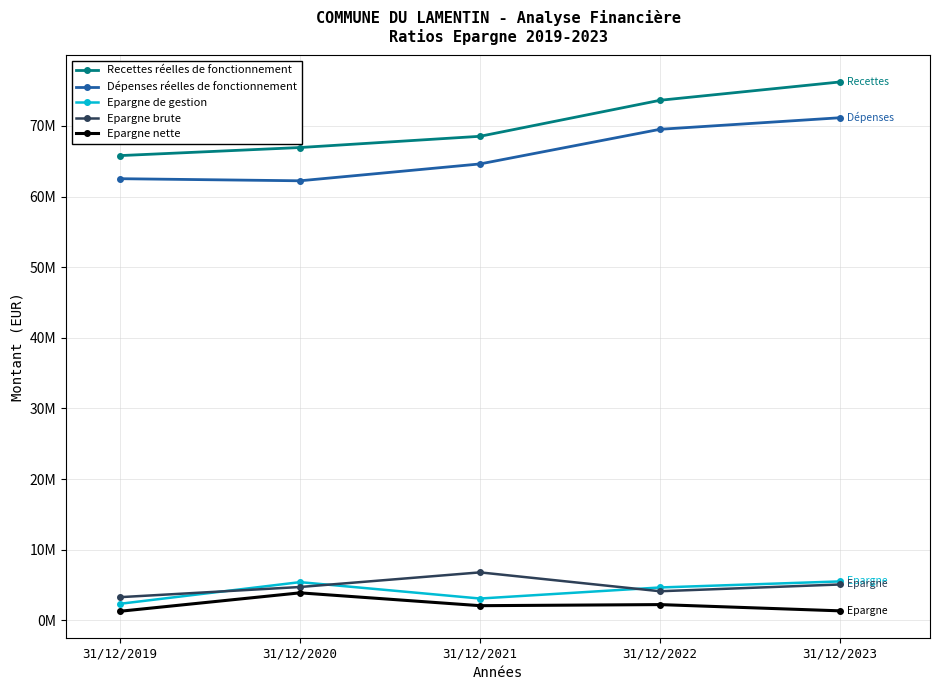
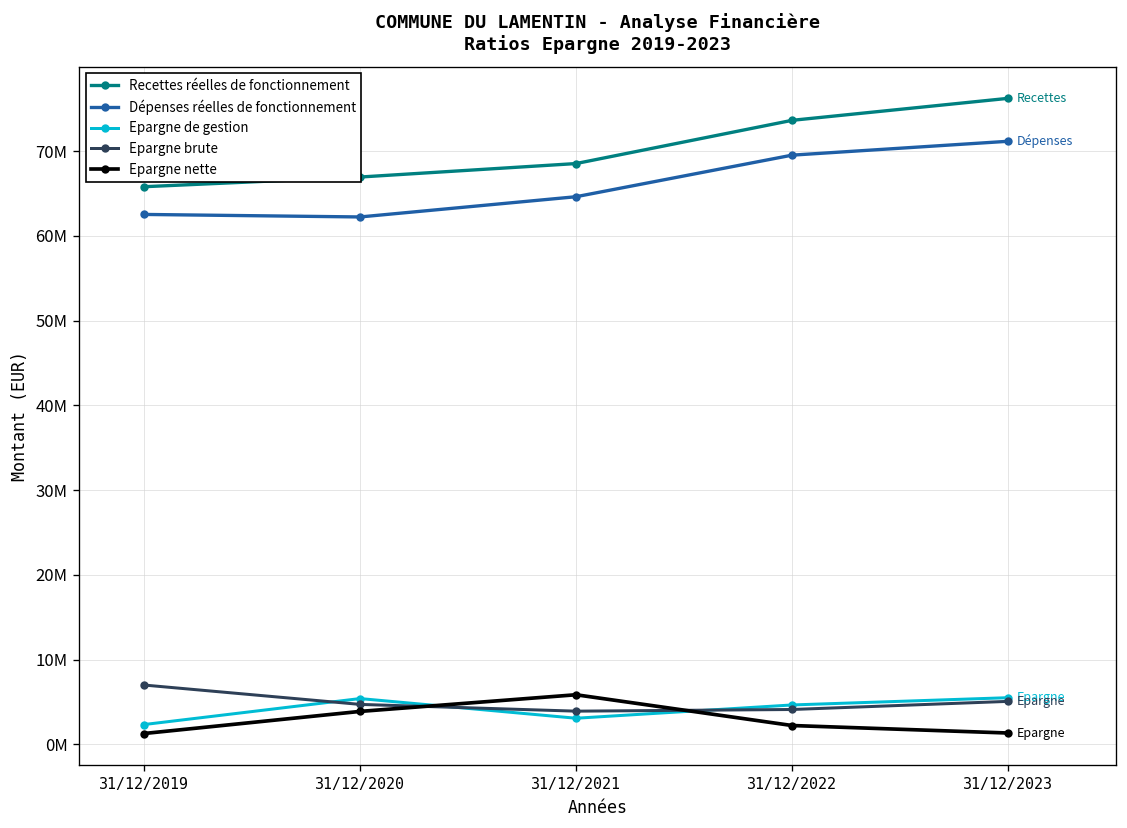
Epargne brute, 31/12/2019: 3000000 -> 7000000
Epargne brute, 31/12/2021: 7000000 -> 4000000
Epargne nette, 31/12/2021: 2000000 -> 6000000
